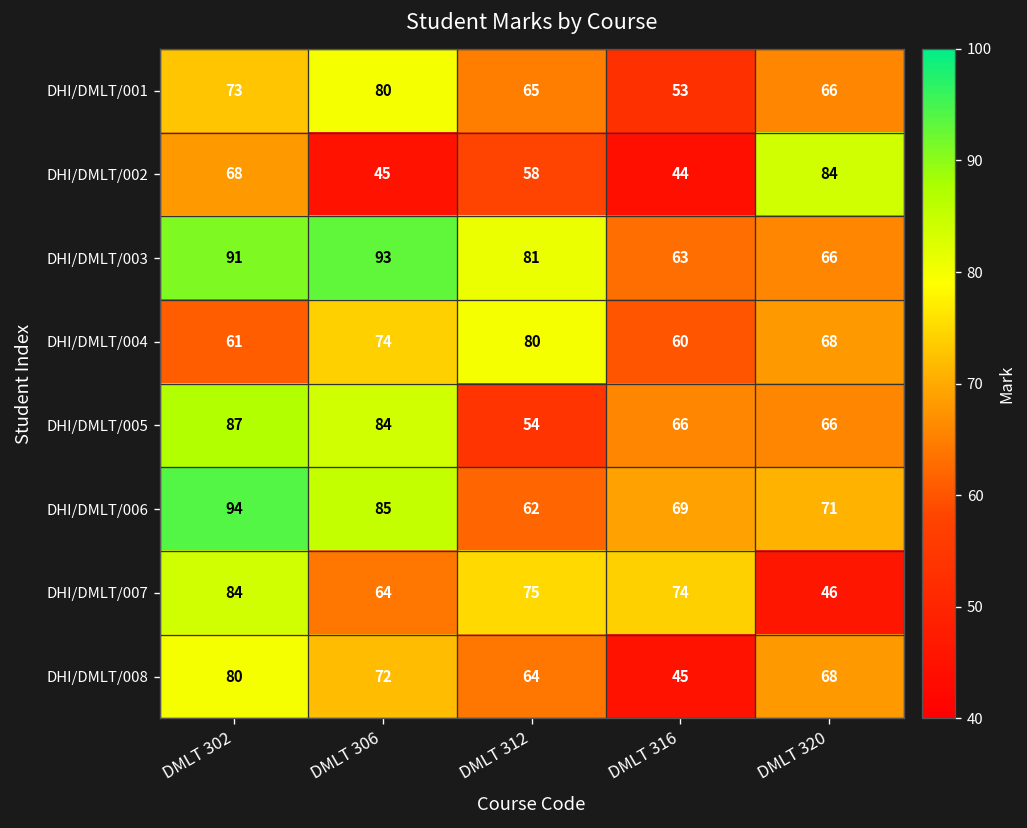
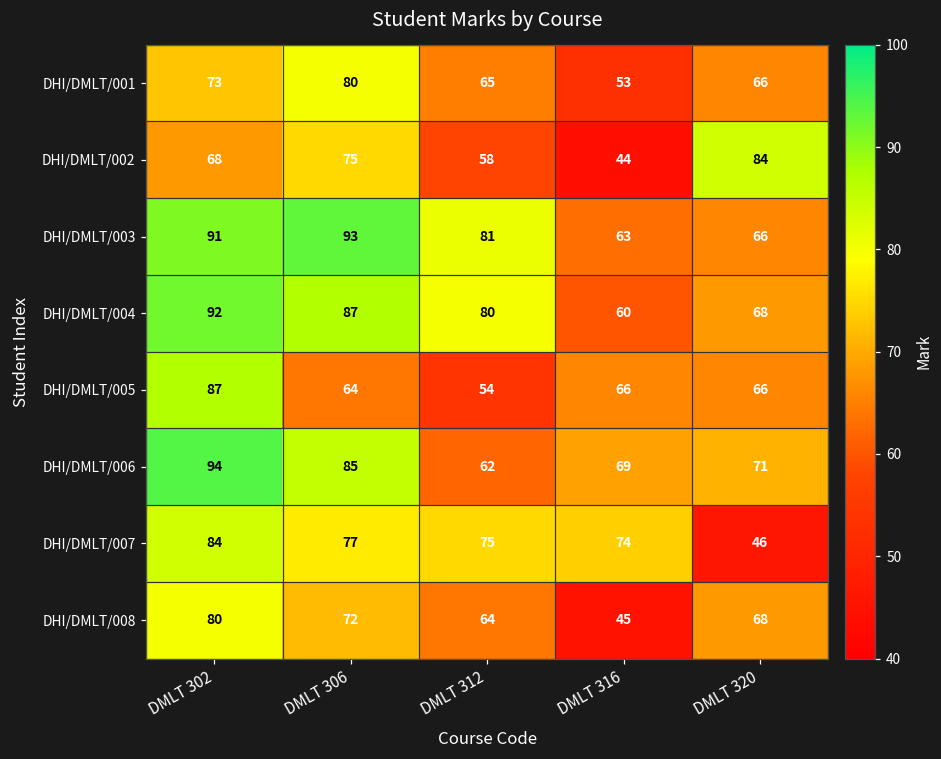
DHI/DMLT/002, DMLT 306: 45 -> 75
DHI/DMLT/004, DMLT 302: 61 -> 92
DHI/DMLT/004, DMLT 306: 74 -> 87
DHI/DMLT/005, DMLT 306: 84 -> 64
DHI/DMLT/007, DMLT 306: 64 -> 77
